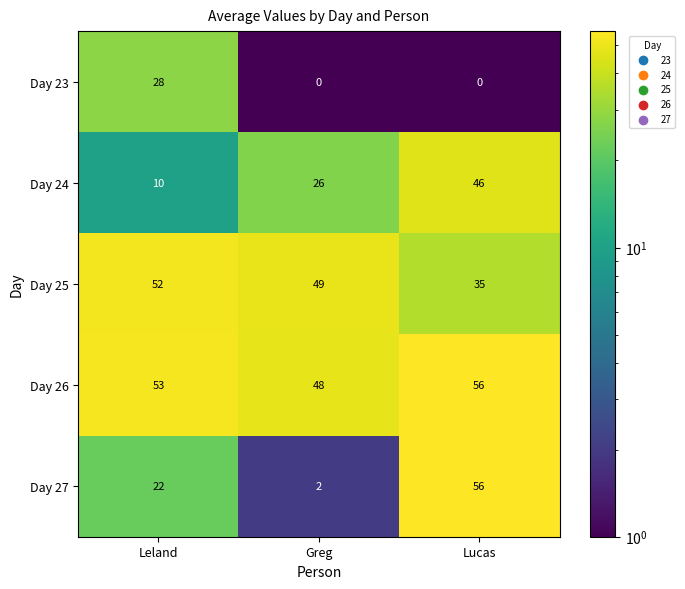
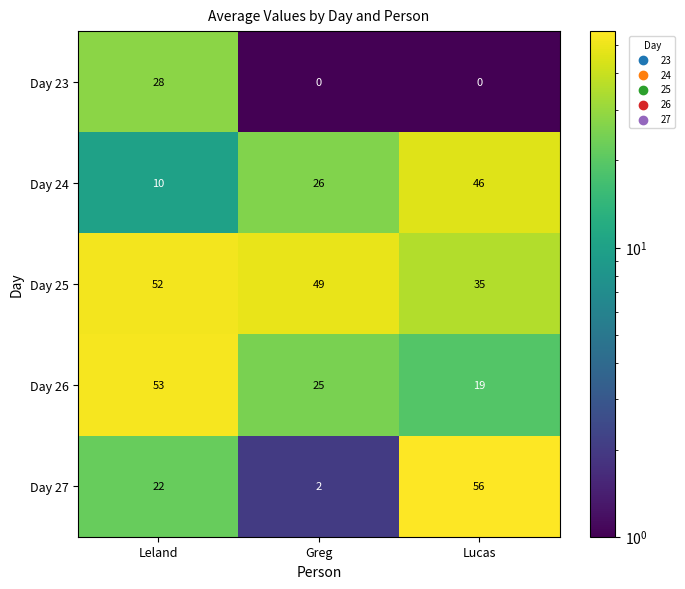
Day 26, Greg: 48 -> 25
Day 26, Lucas: 56 -> 19
